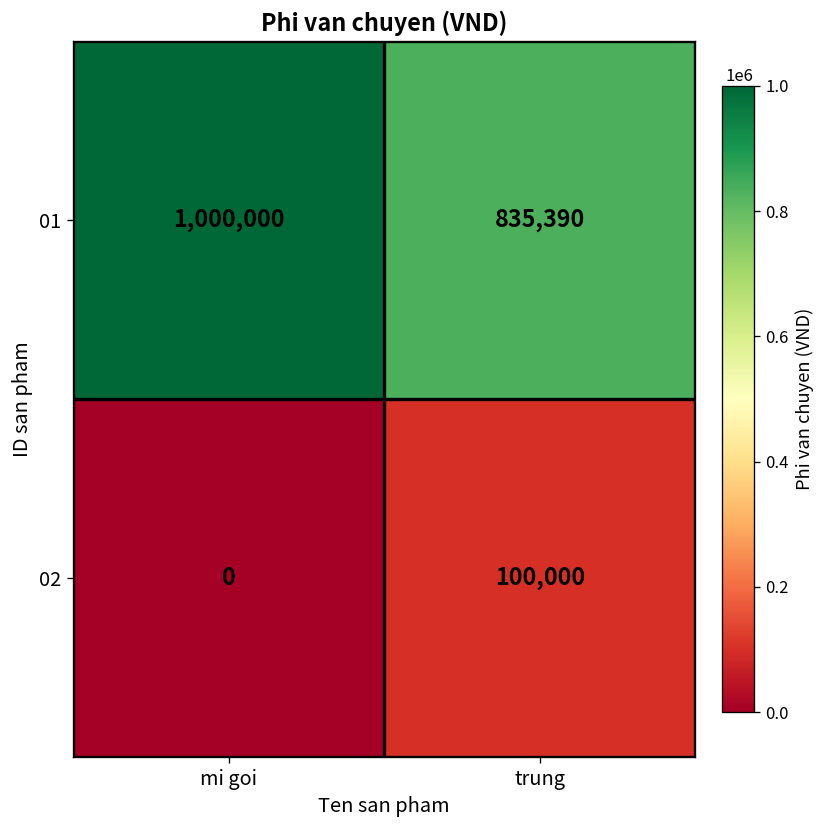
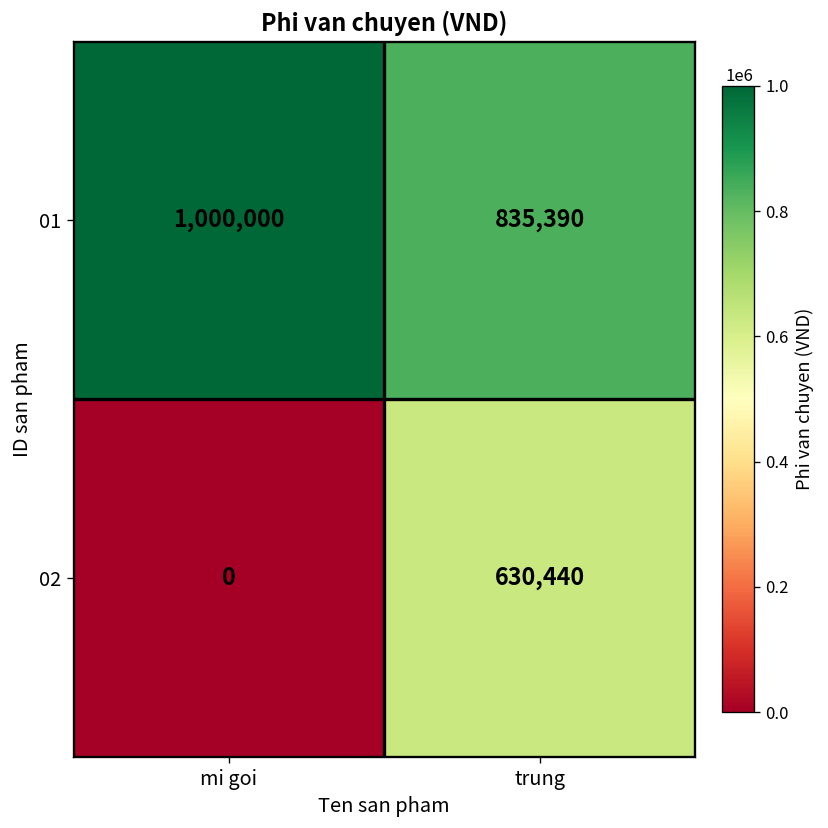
02, trung: 100,000 -> 630,440
